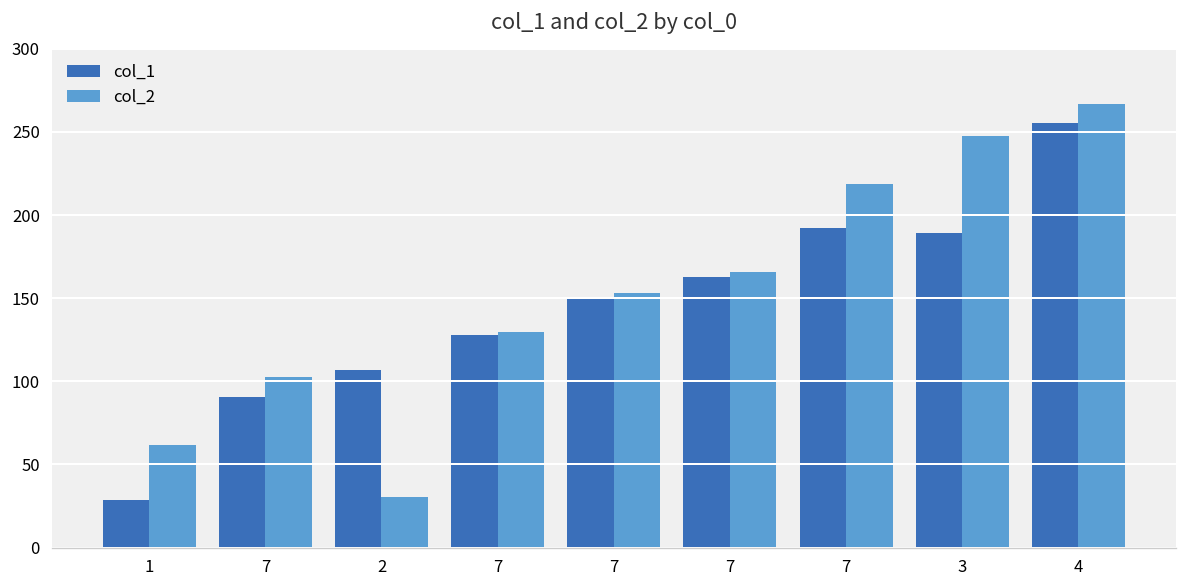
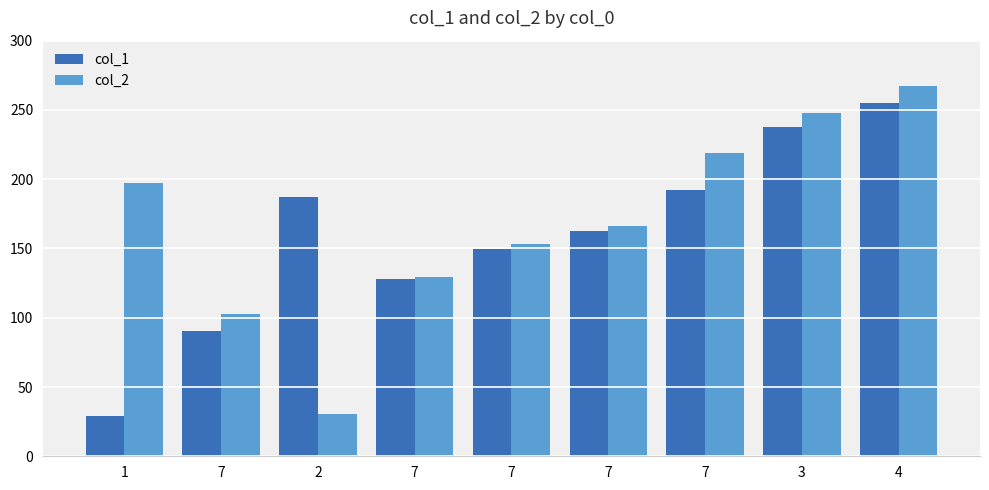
col_2, 1: 61 -> 197
col_1, 2: 107 -> 187
col_1, 3: 189 -> 238
